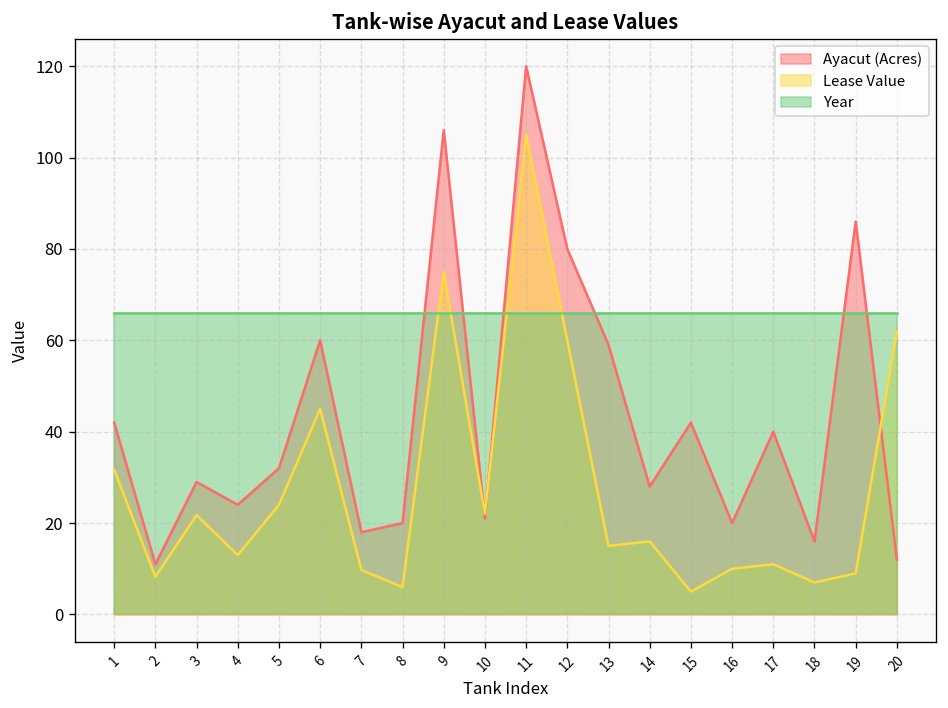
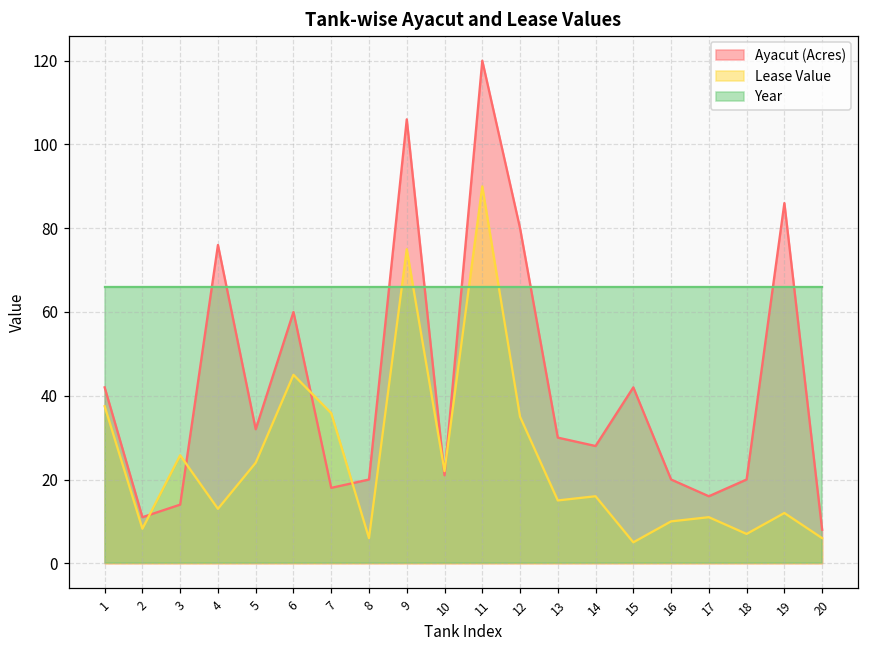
Lease Value, 1: 32 -> 38
Ayacut (Acres), 3: 29 -> 14
Lease Value, 3: 22 -> 26
Ayacut (Acres), 4: 24 -> 76
Lease Value, 7: 10 -> 36
Lease Value, 11: 105 -> 90
Lease Value, 12: 60 -> 35
Ayacut (Acres), 13: 59 -> 30
Ayacut (Acres), 17: 40 -> 16
Ayacut (Acres), 18: 16 -> 20
Lease Value, 19: 9 -> 12
Ayacut (Acres), 20: 12 -> 8
Lease Value, 20: 62 -> 6
